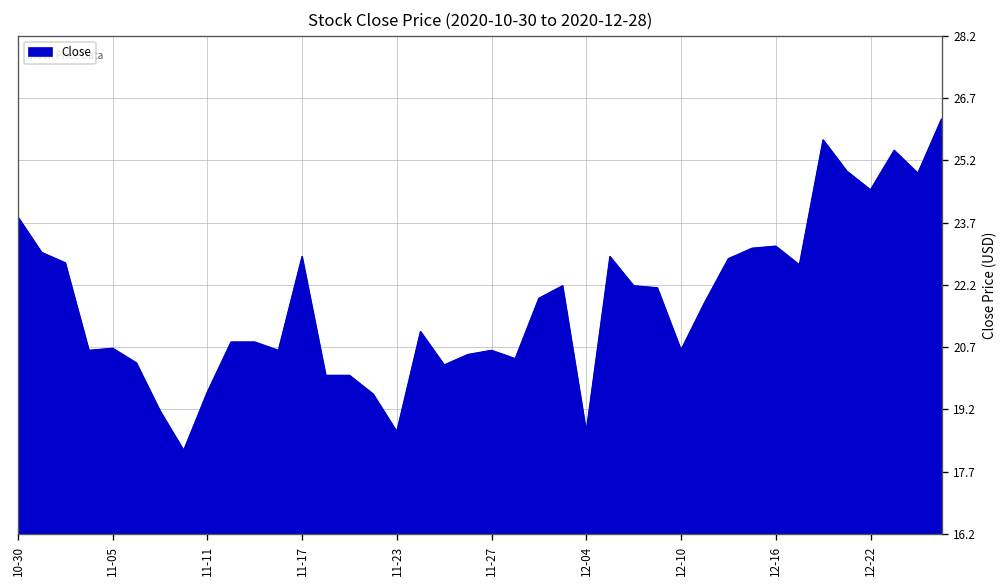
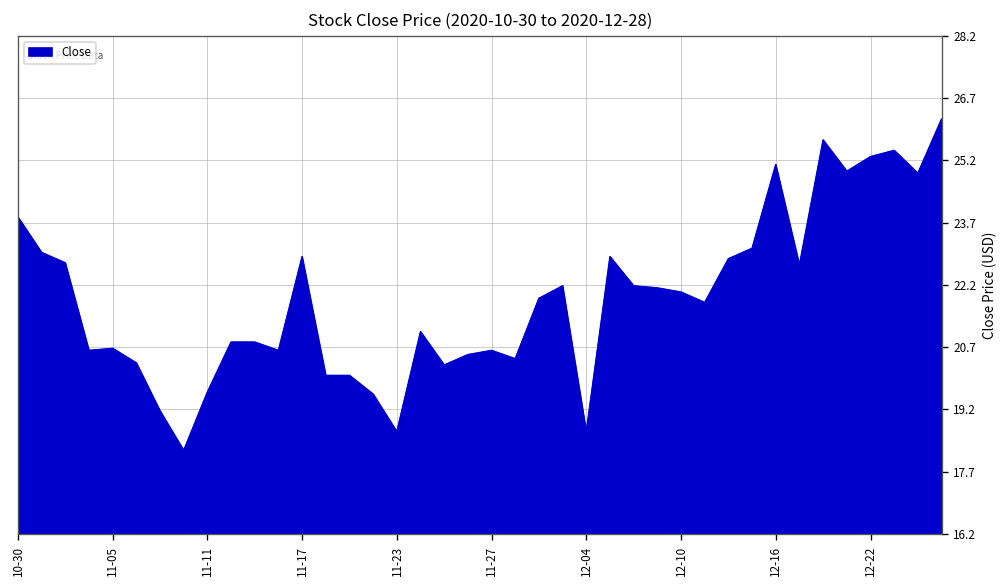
12-10: 20.7 -> 22.1
12-16: 23.2 -> 25.1
12-22: 24.5 -> 25.3
